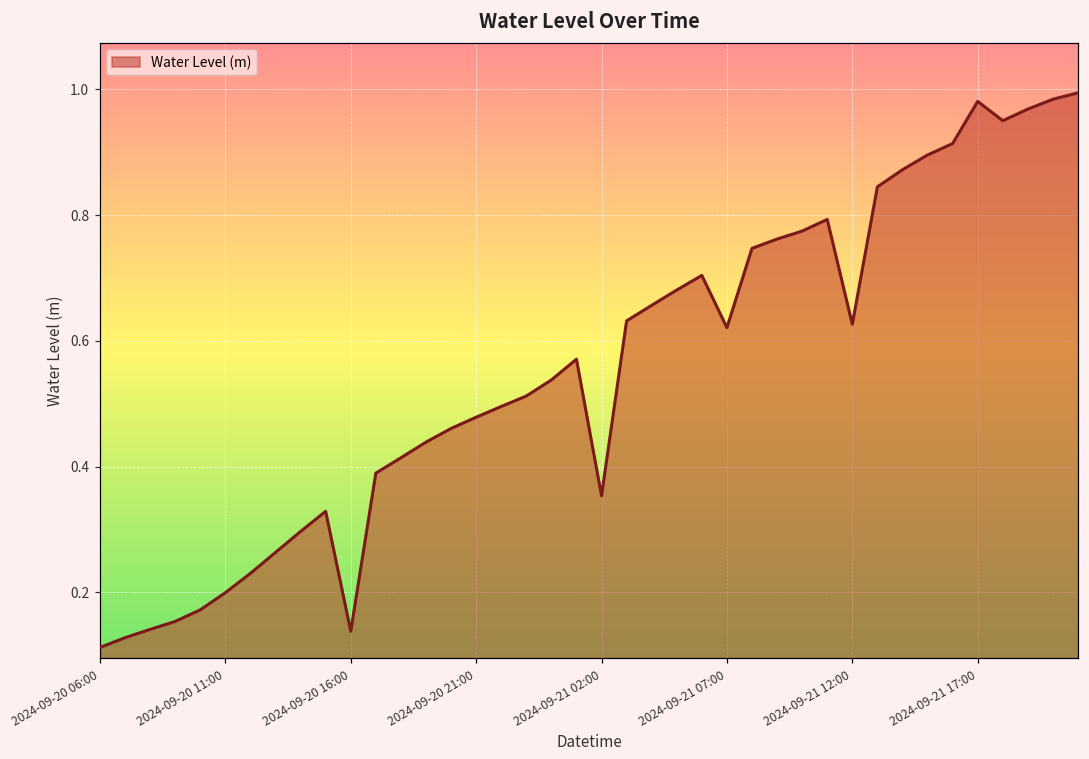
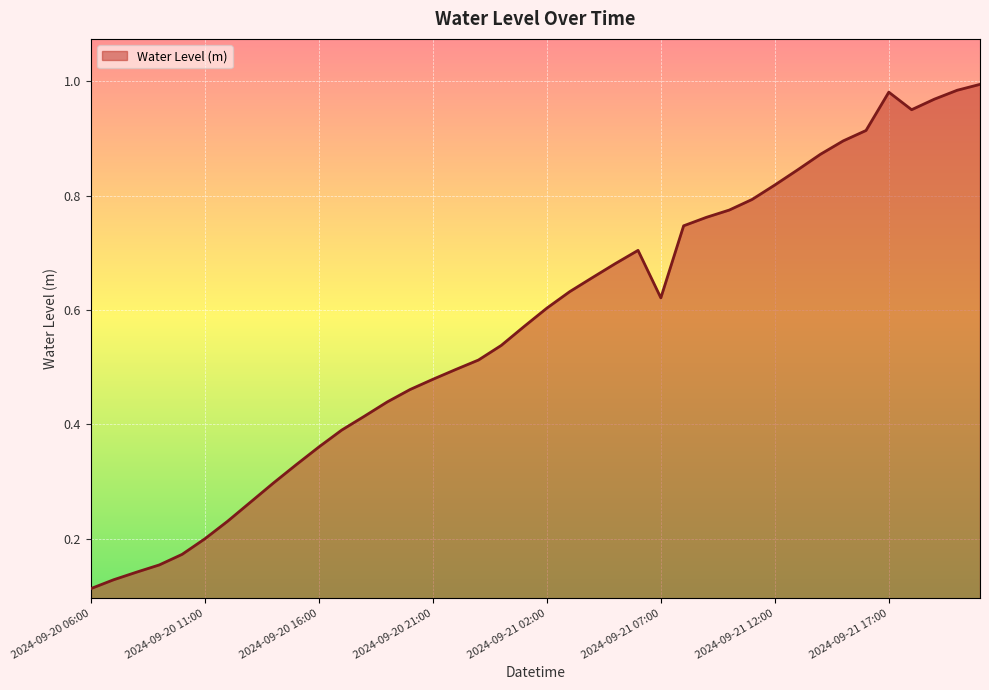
2024-09-20 16:00: 0.14 -> 0.36
2024-09-21 02:00: 0.35 -> 0.60
2024-09-21 12:00: 0.63 -> 0.82
